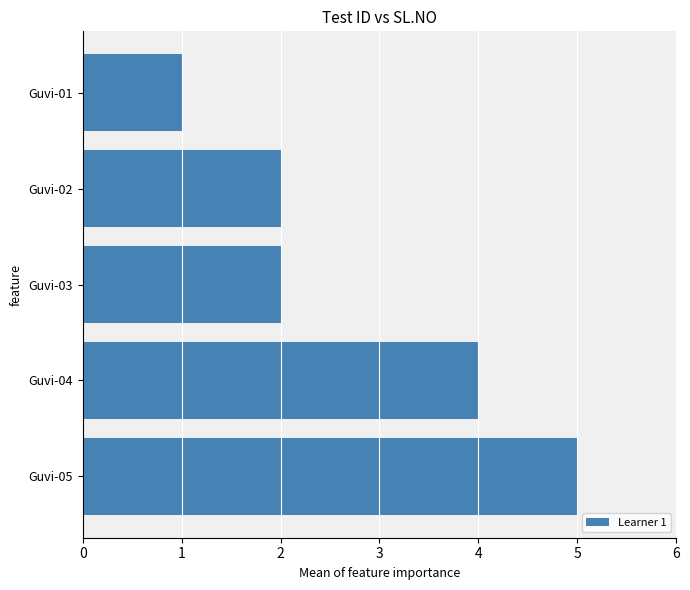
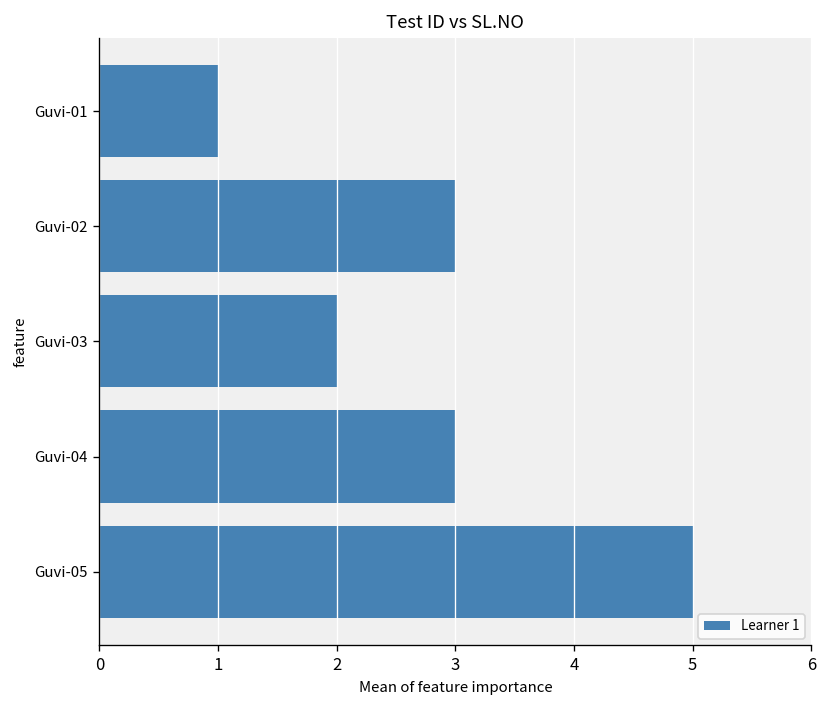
Guvi-02: 2 -> 3
Guvi-04: 4 -> 3
